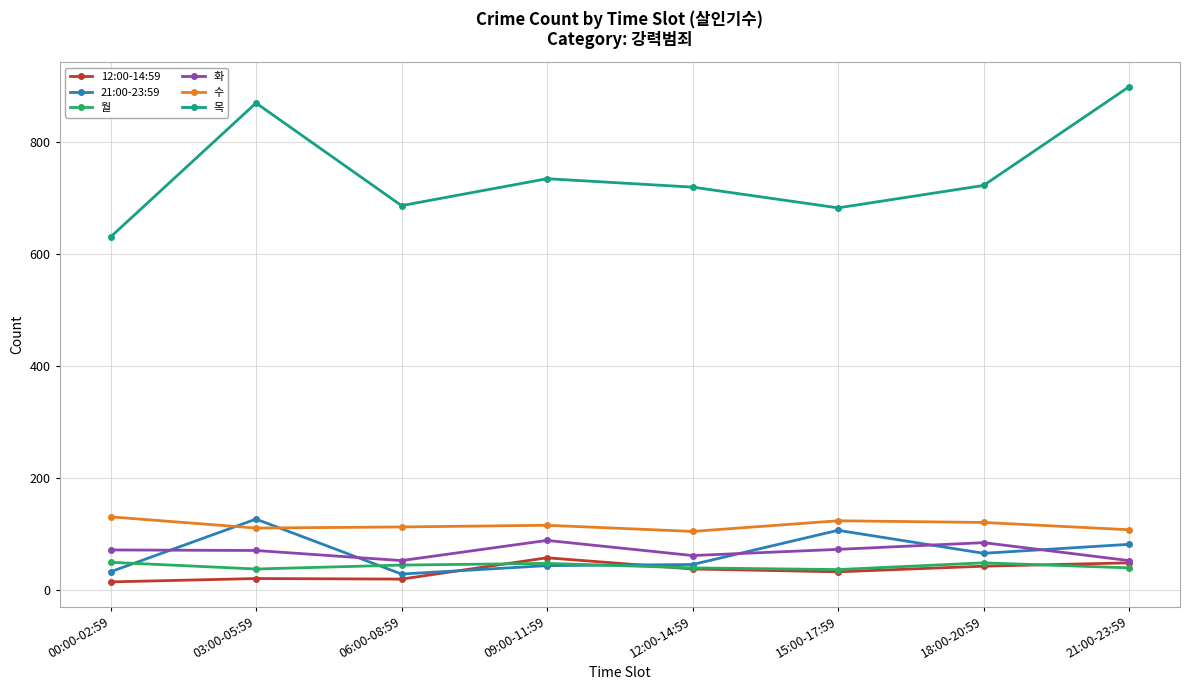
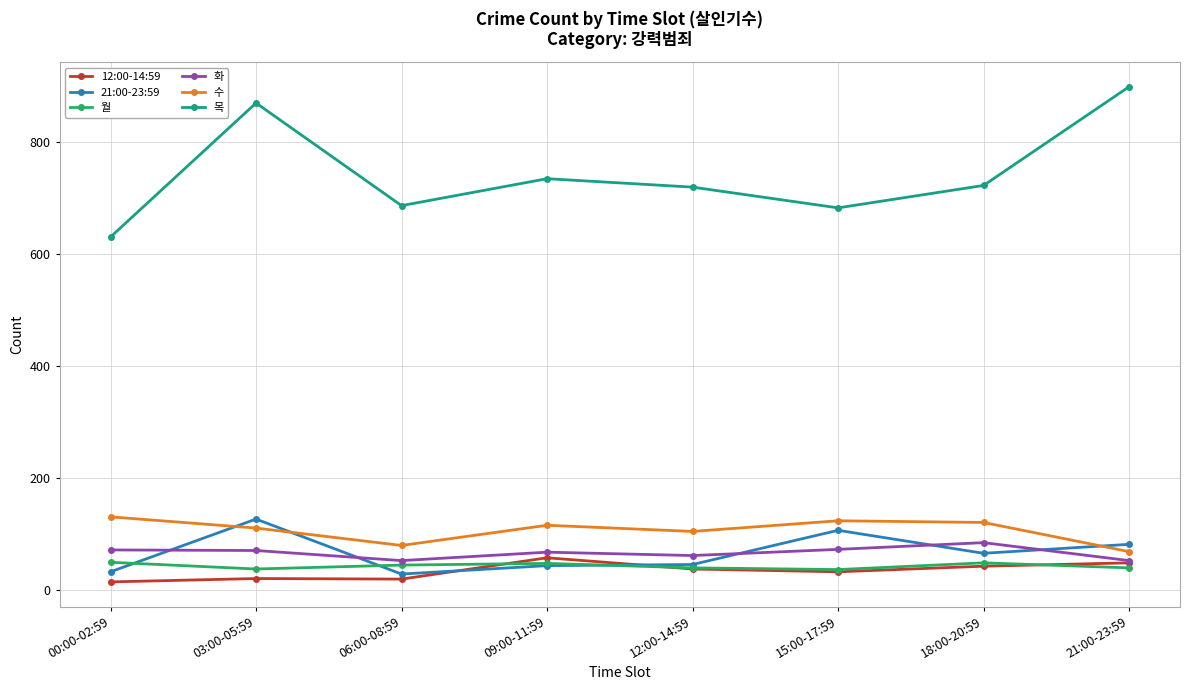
수, 06:00-08:59: 110 -> 80
화, 09:00-11:59: 90 -> 70
수, 21:00-23:59: 110 -> 70
